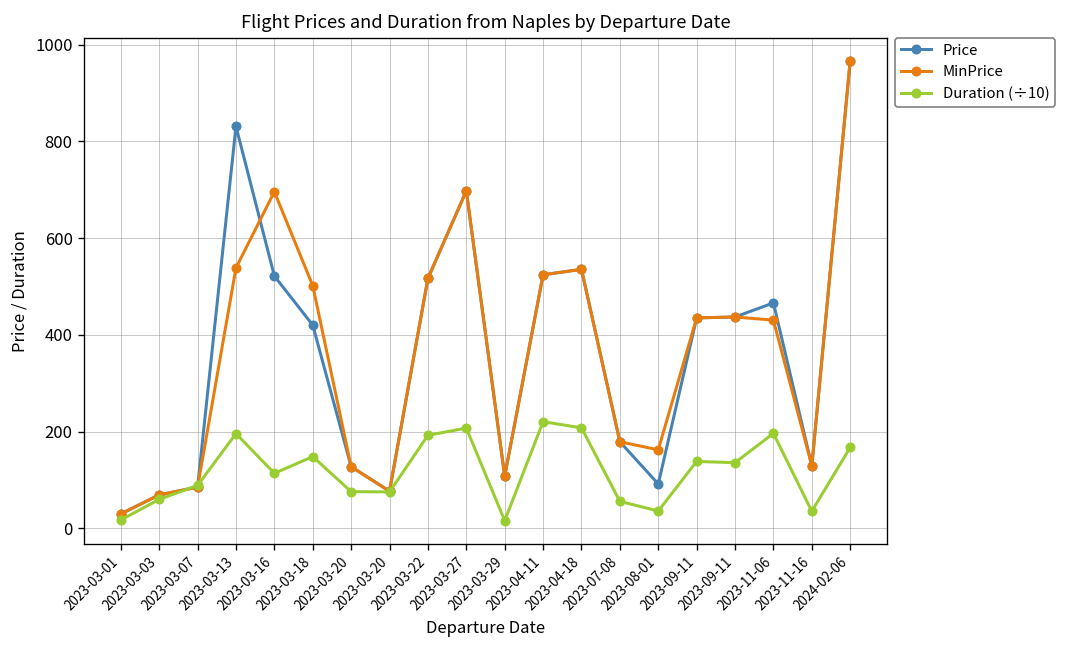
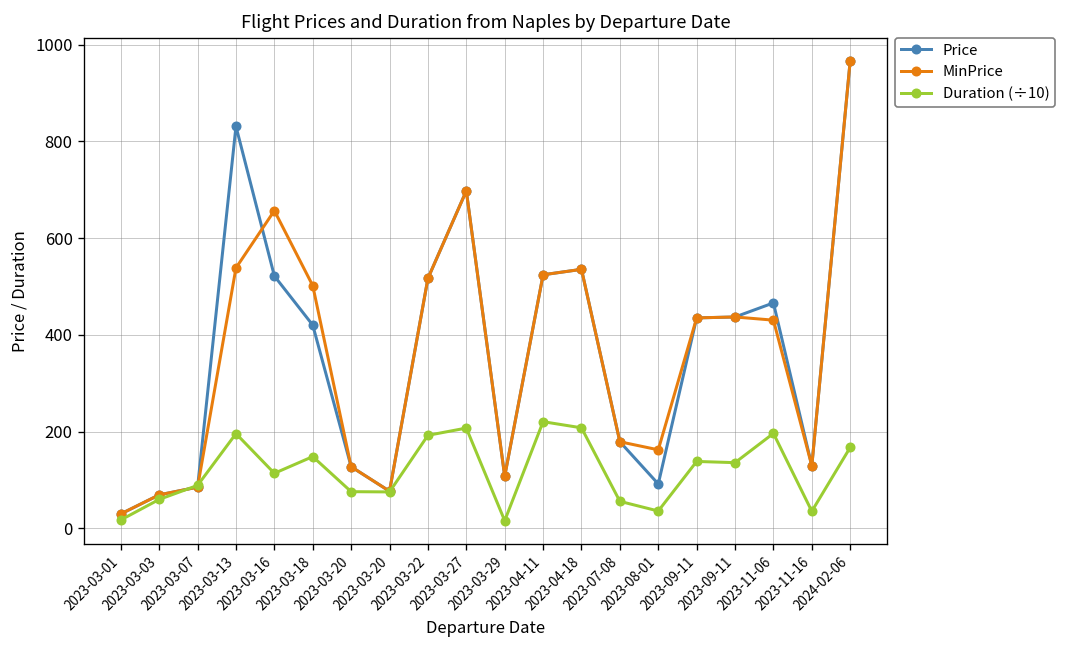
MinPrice, 2023-03-16: 700 -> 660
